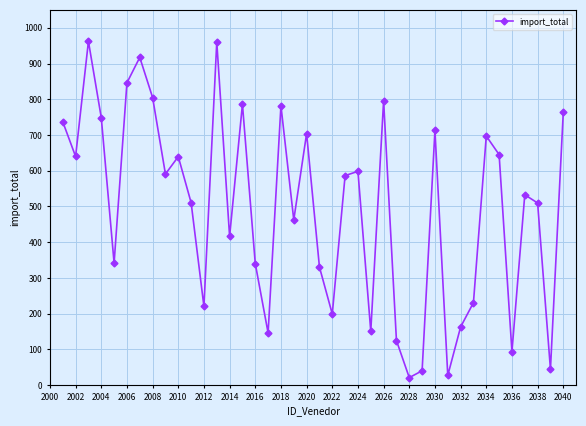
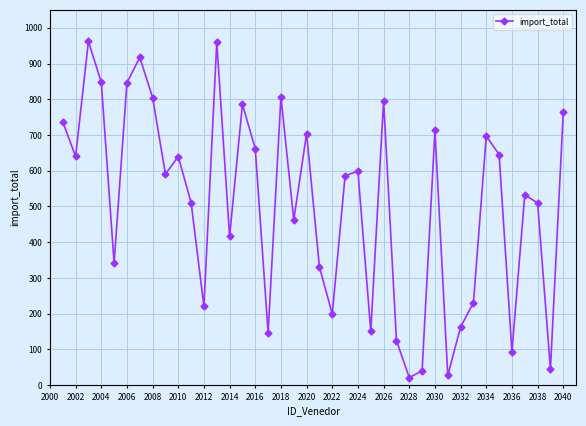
2004: 750 -> 850
2016: 340 -> 660
2018: 780 -> 810
